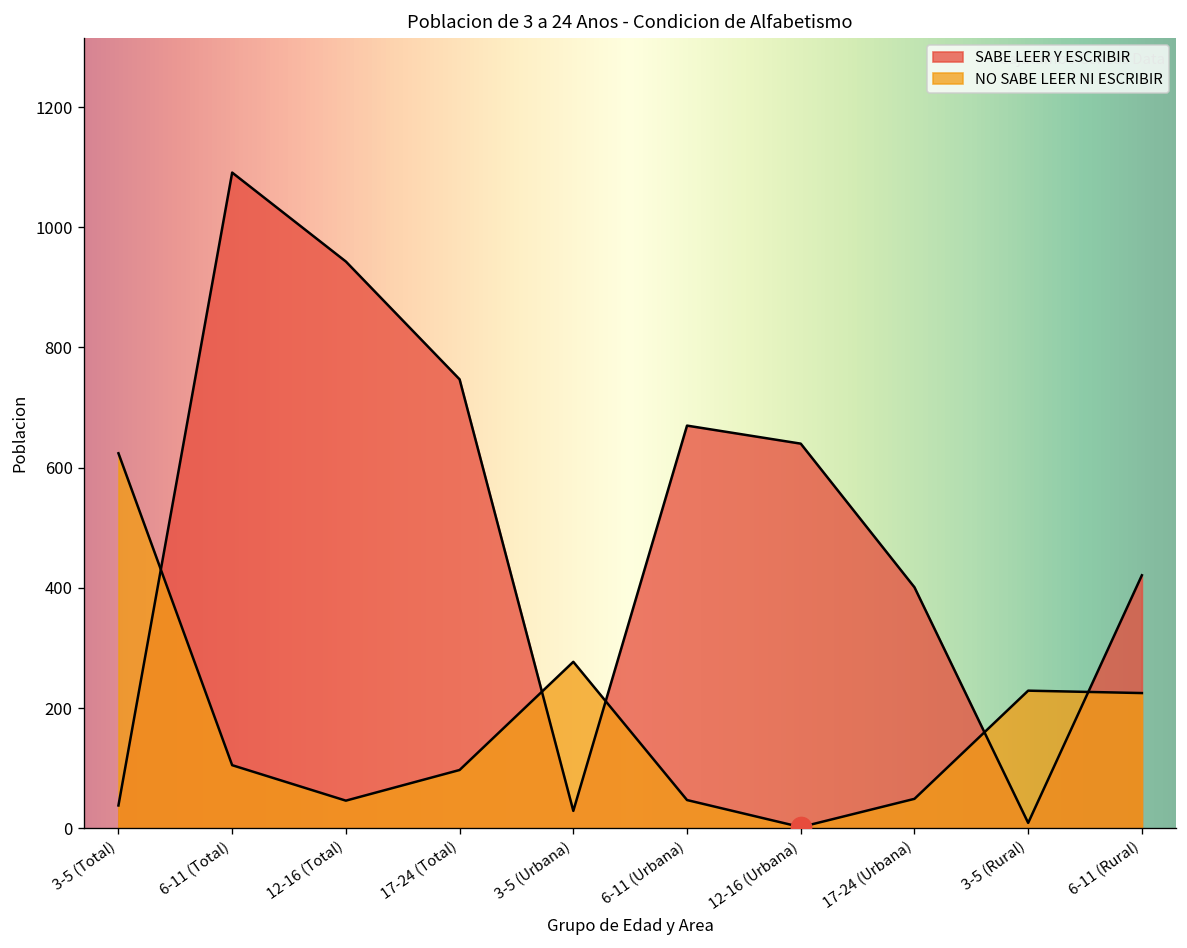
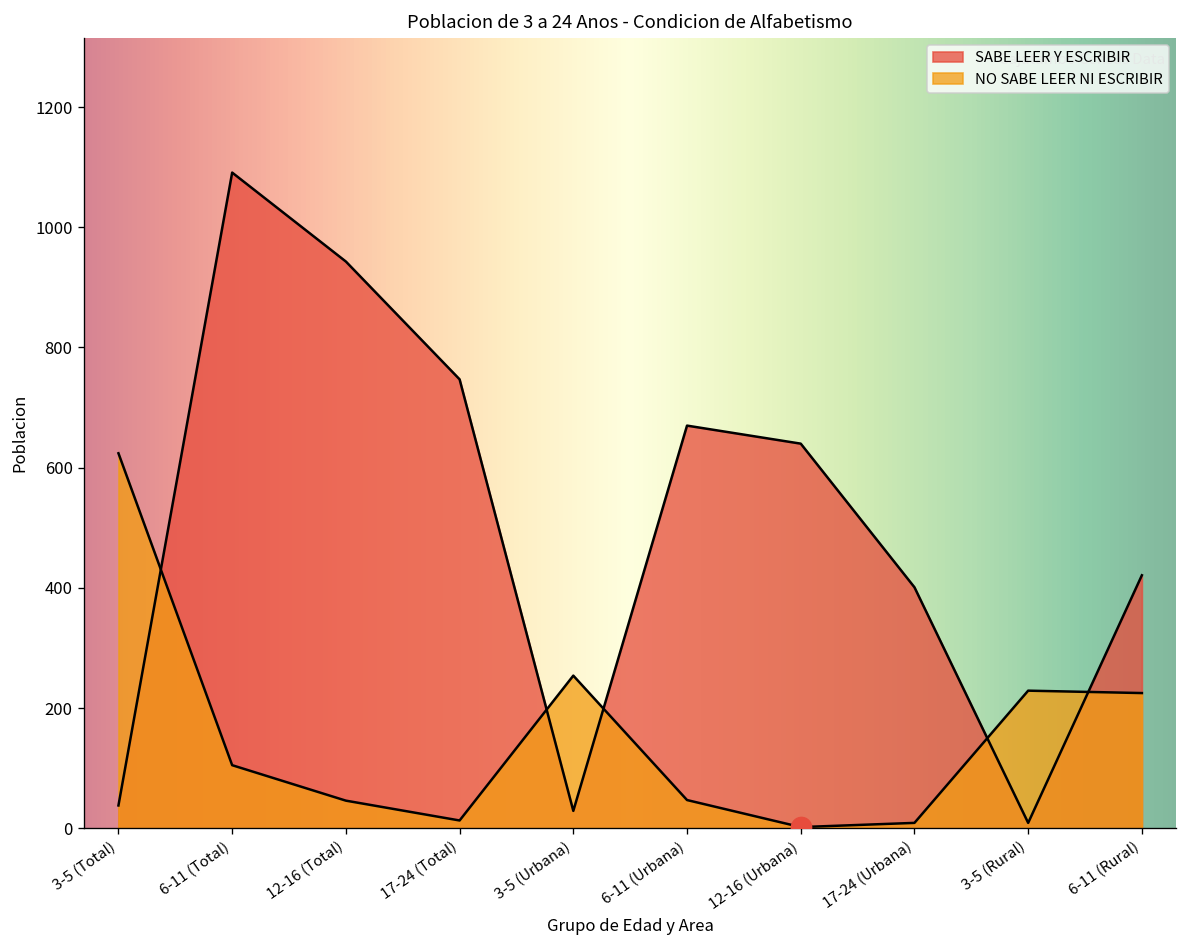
NO SABE LEER NI ESCRIBIR, 17-24 (Total): 100 -> 10
NO SABE LEER NI ESCRIBIR, 3-5 (Urbana): 280 -> 250
NO SABE LEER NI ESCRIBIR, 17-24 (Urbana): 50 -> 10
